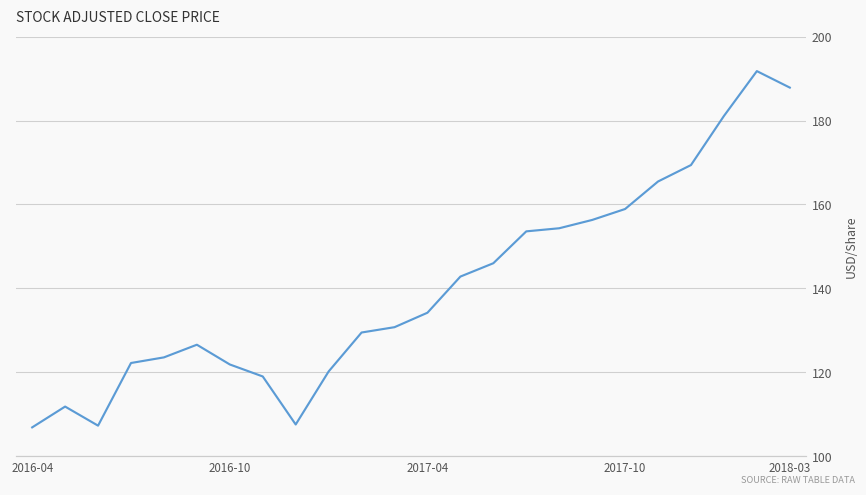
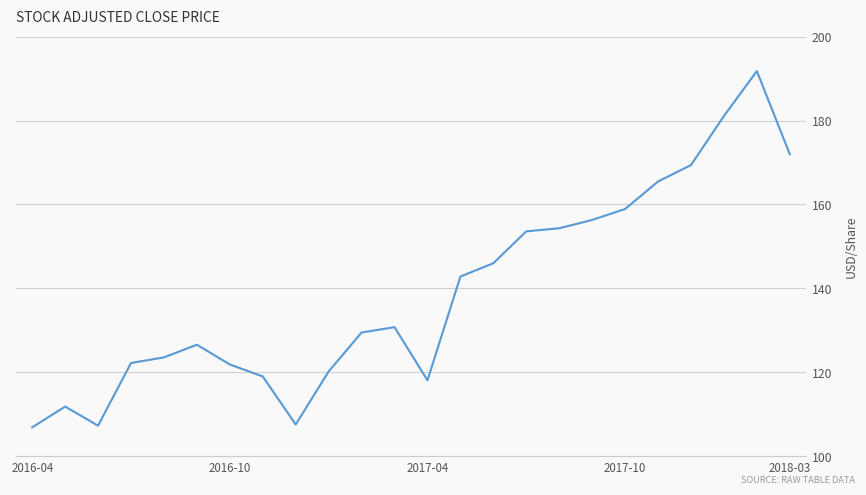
2017-04: 134 -> 118
2018-03: 188 -> 172
